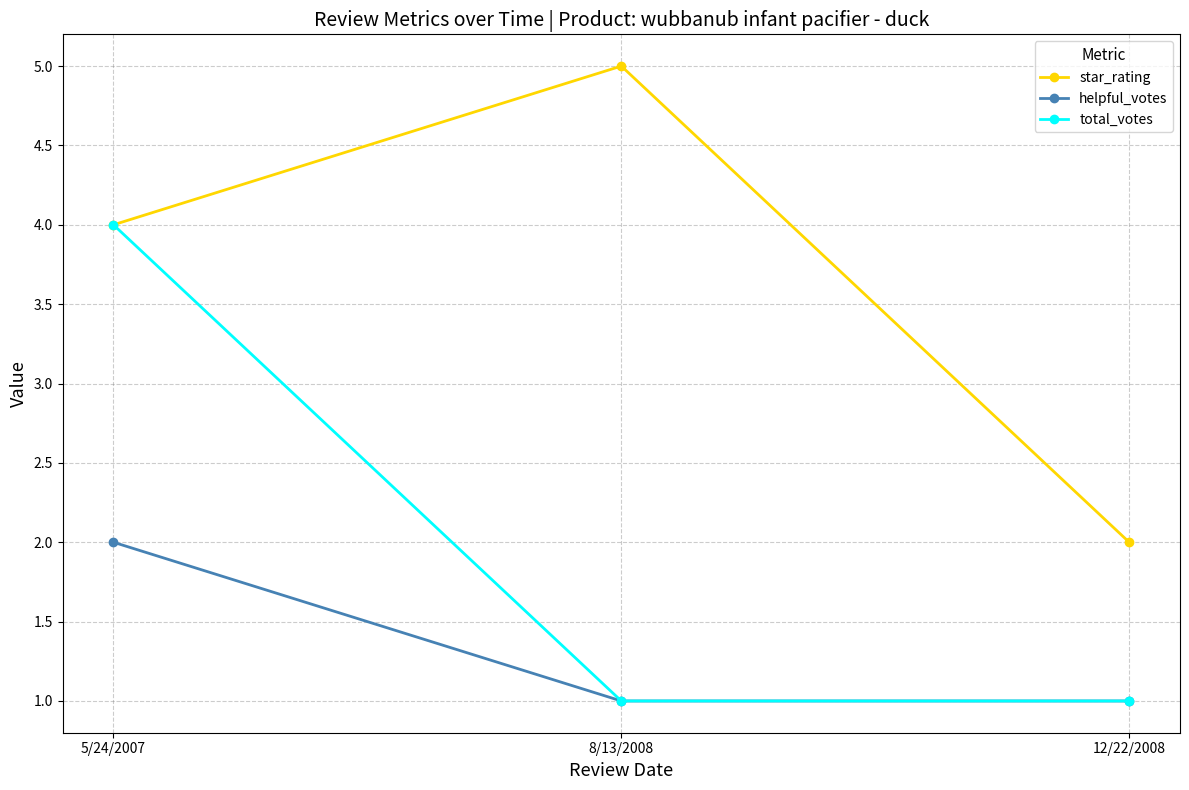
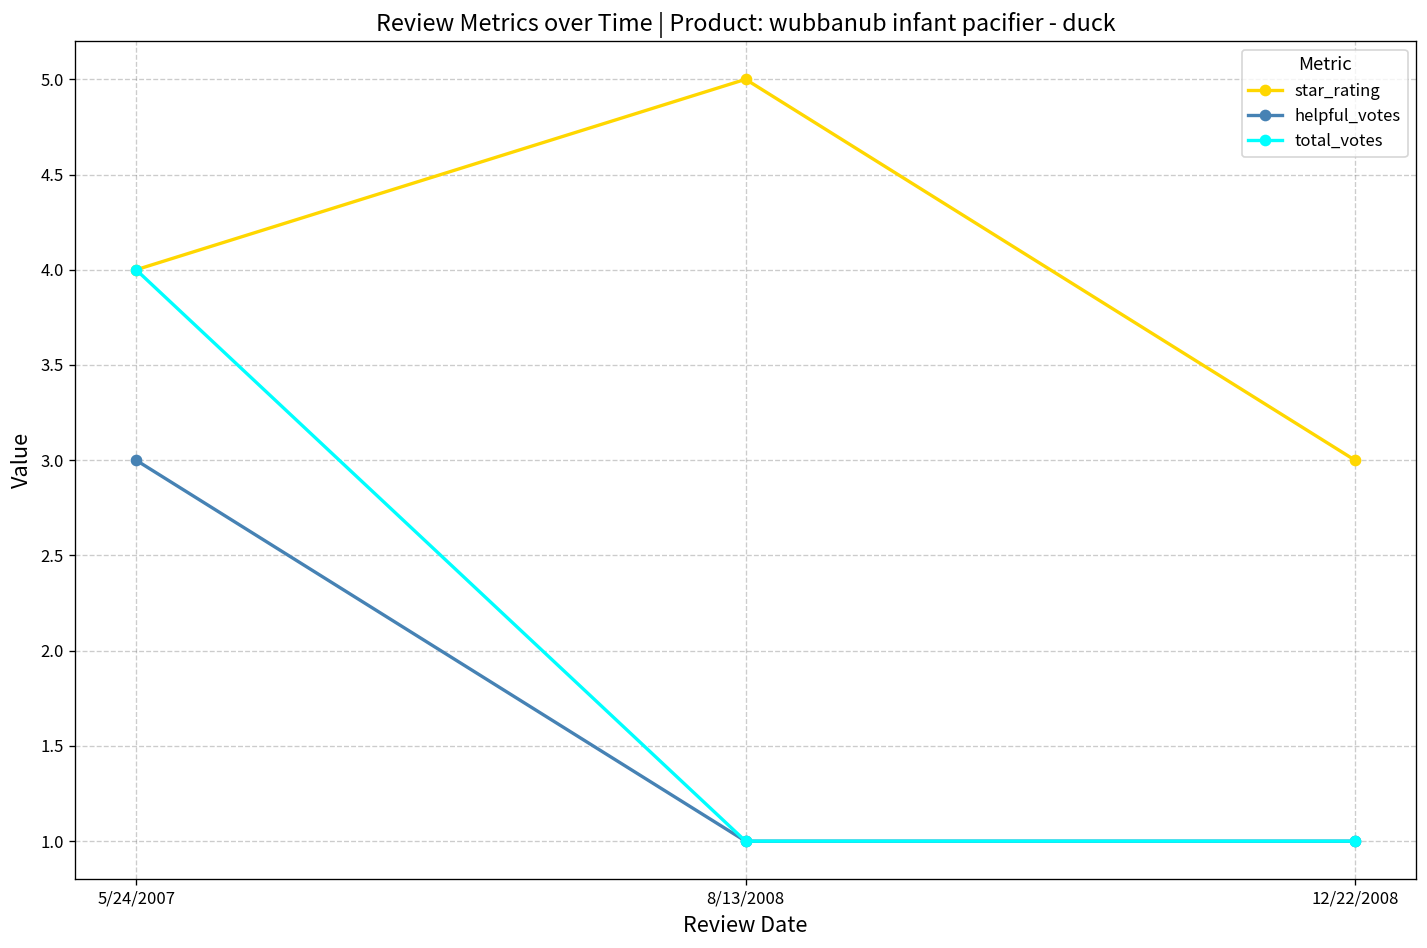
helpful_votes, 5/24/2007: 2 -> 3
star_rating, 12/22/2008: 2 -> 3
